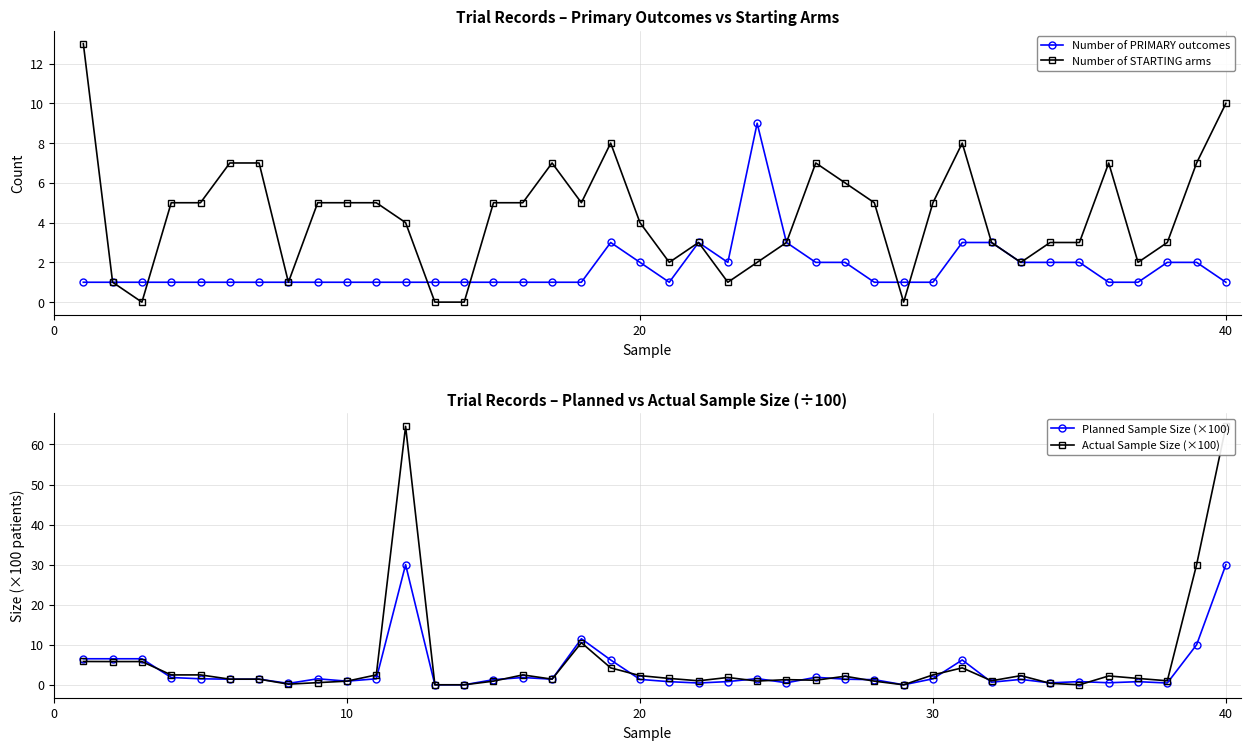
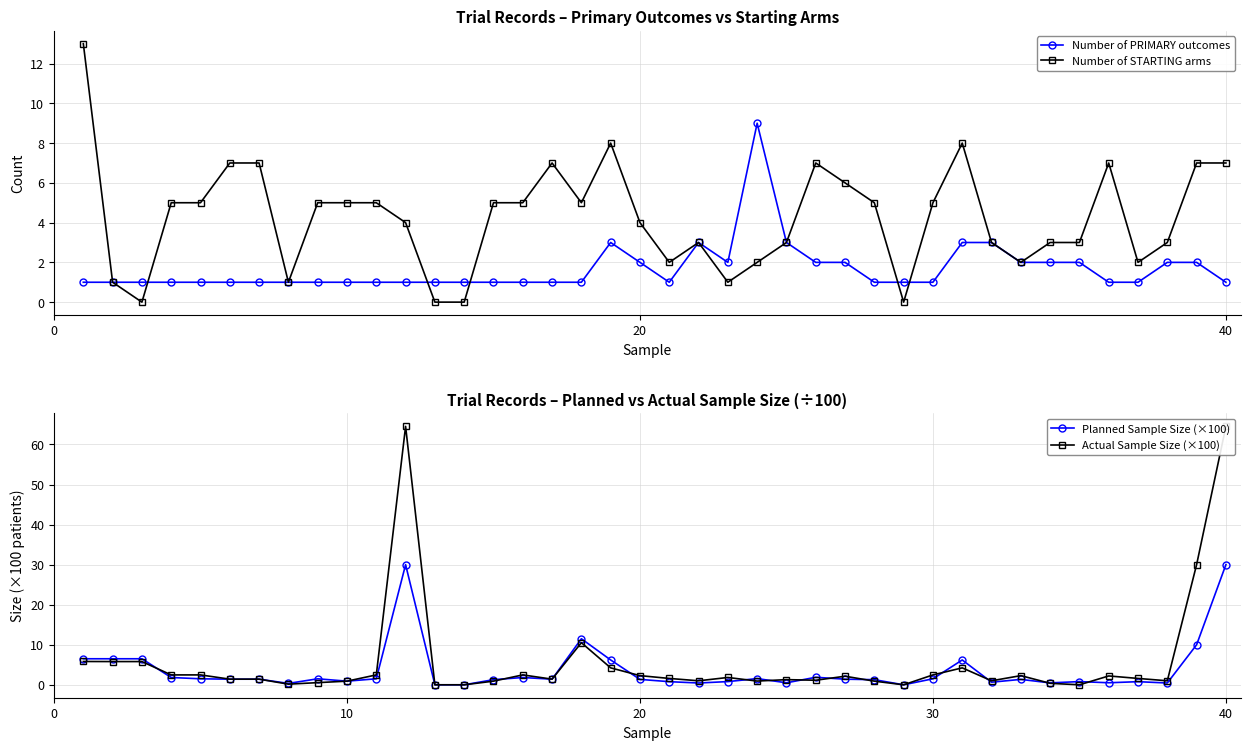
Trial Records – Primary Outcomes vs Starting Arms, Number of STARTING arms, 40: 10 -> 7
